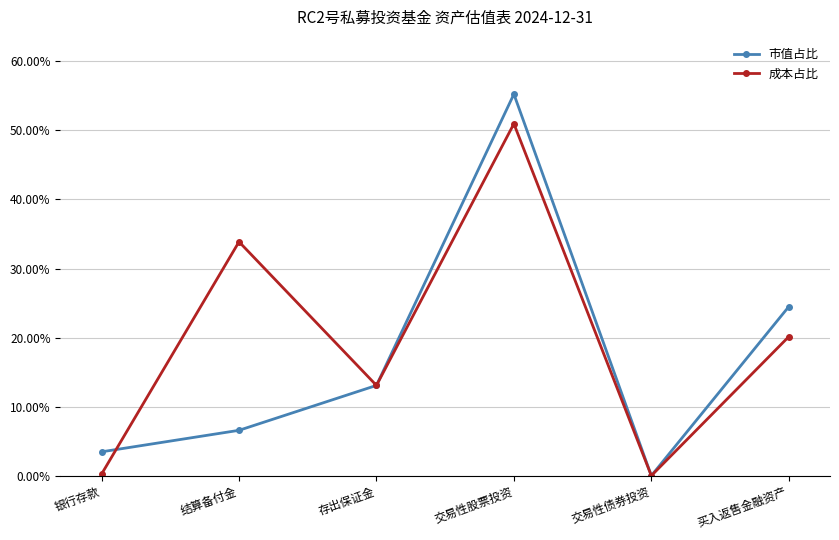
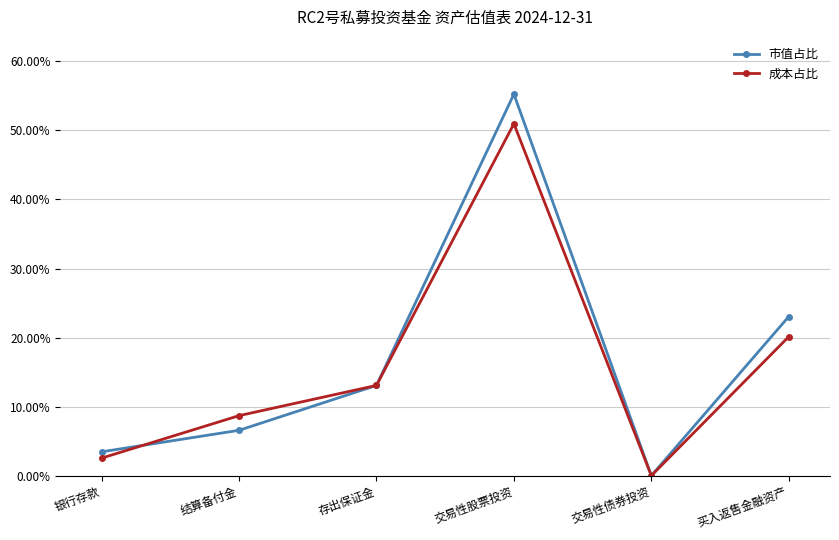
成本占比, 银行存款: 0% -> 3%
成本占比, 结算备付金: 34% -> 9%
市值占比, 买入返售金融资产: 24% -> 23%
